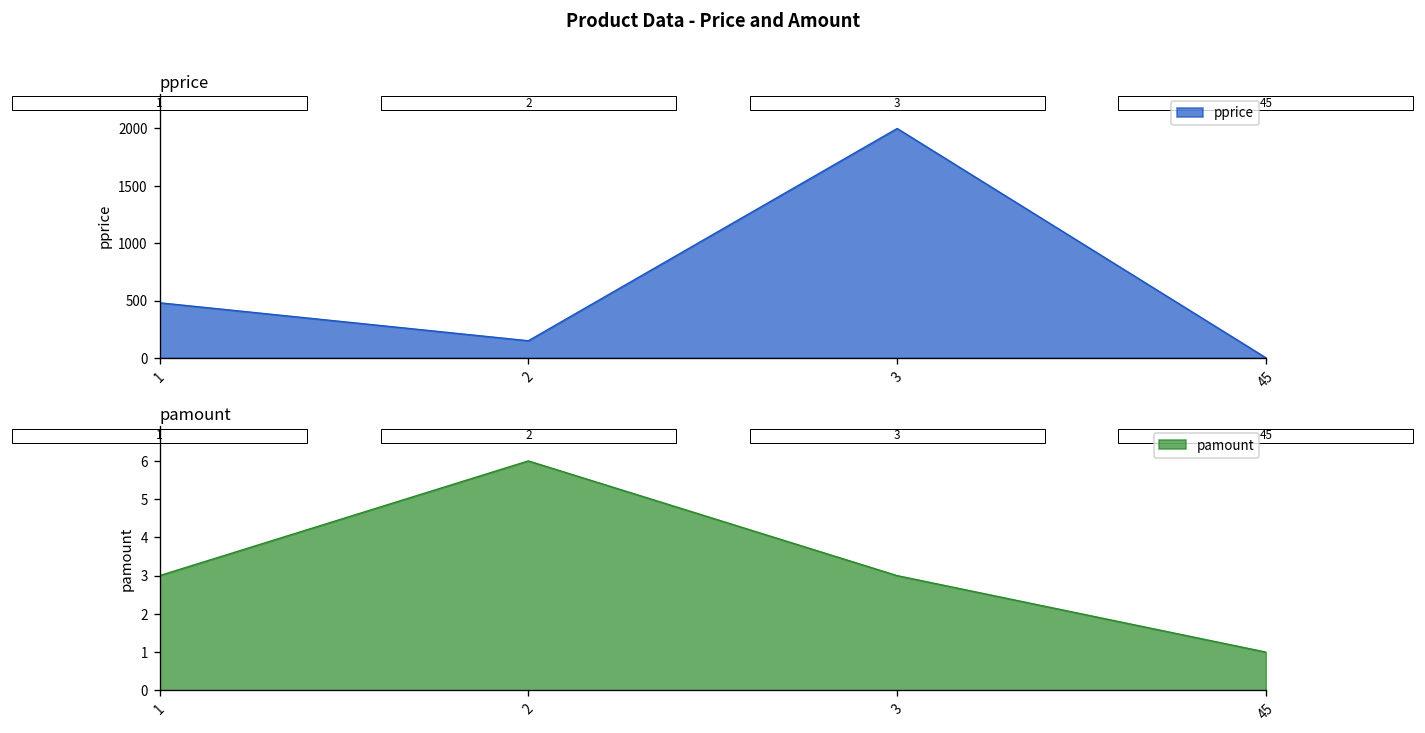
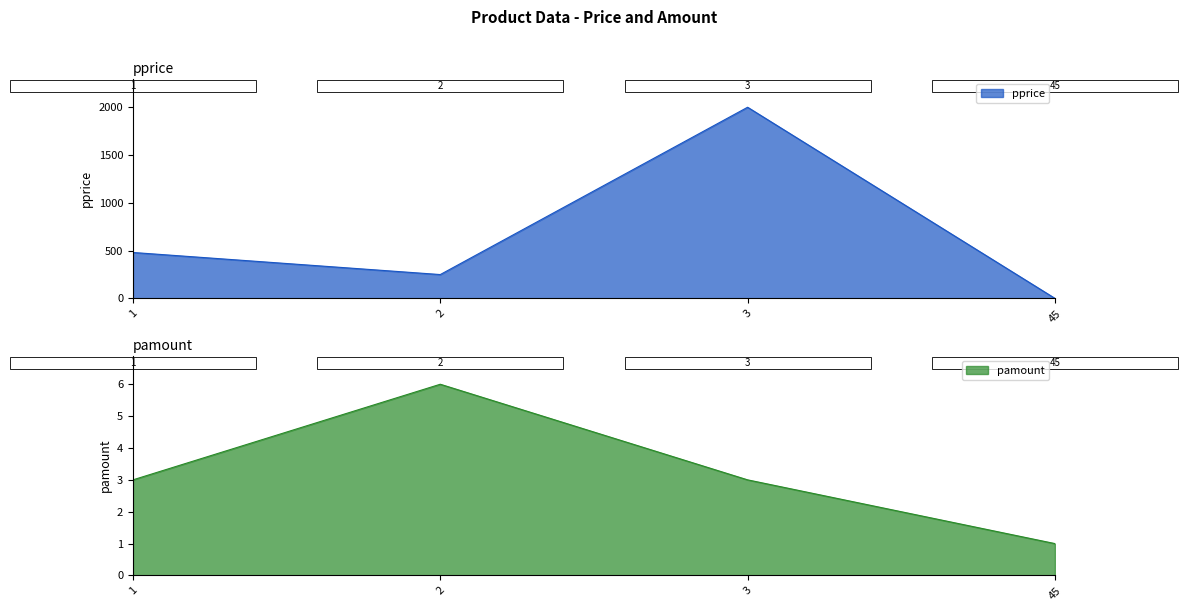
pprice, 2: 200 -> 300
